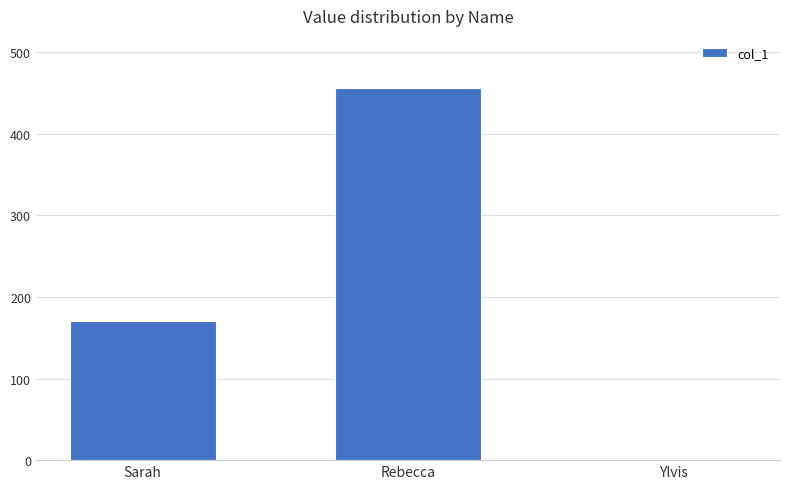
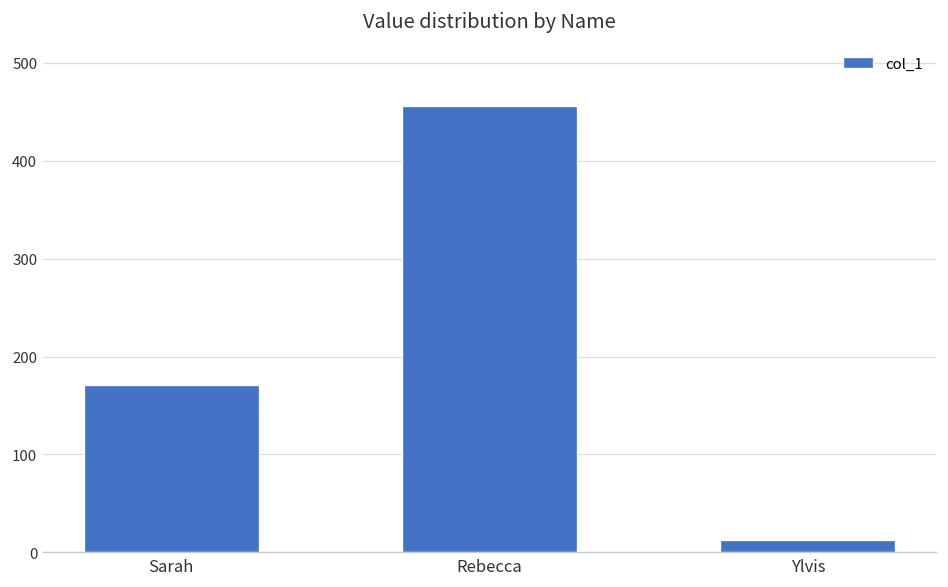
Ylvis: 0 -> 10
